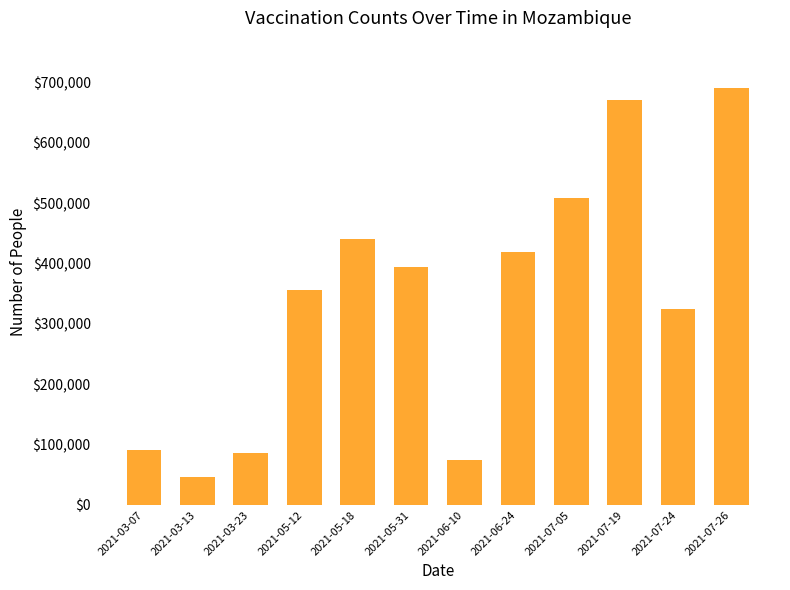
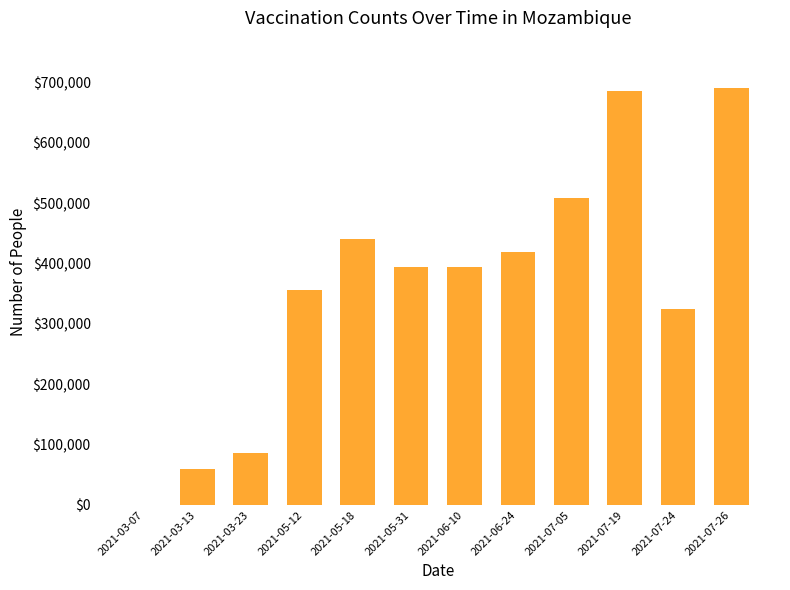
2021-03-07: $90,000 -> $0
2021-03-13: $50,000 -> $60,000
2021-06-10: $70,000 -> $390,000
2021-07-19: $670,000 -> $690,000
